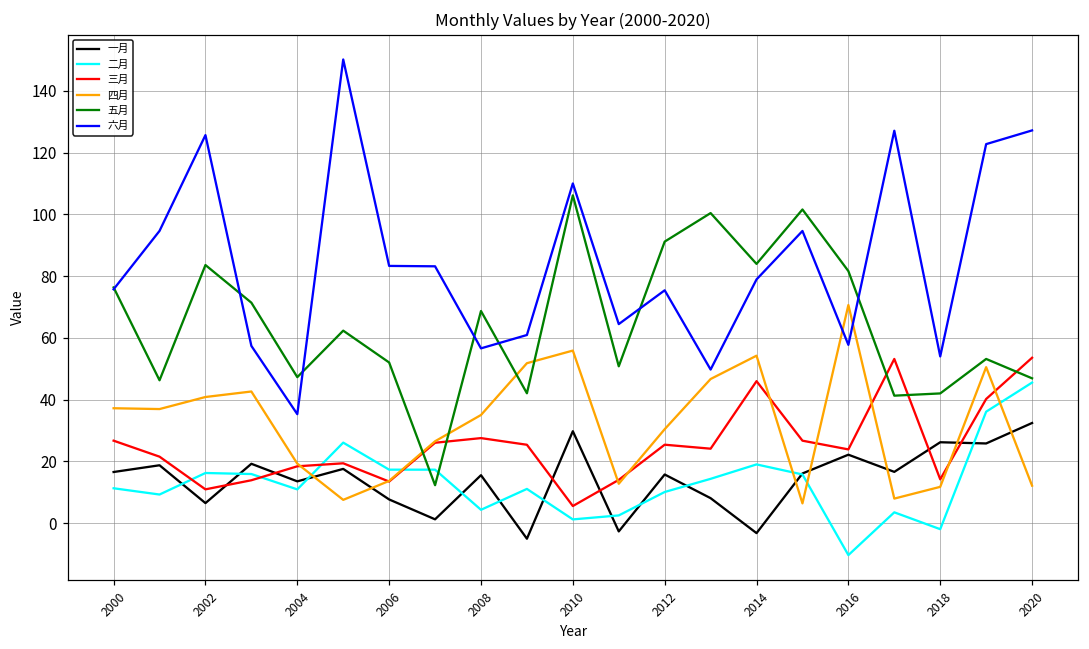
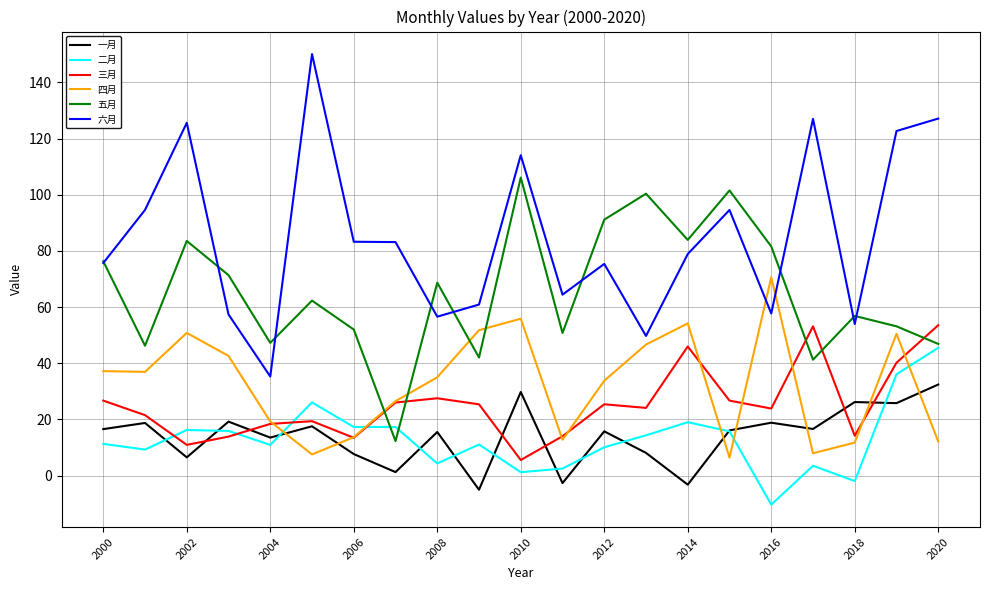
四月, 2002: 41 -> 51
六月, 2010: 110 -> 114
四月, 2012: 30 -> 34
一月, 2016: 22 -> 19
五月, 2018: 42 -> 57
